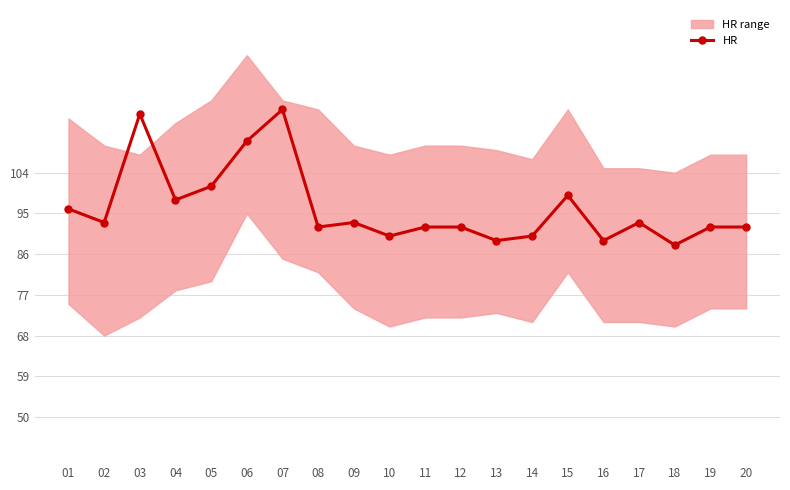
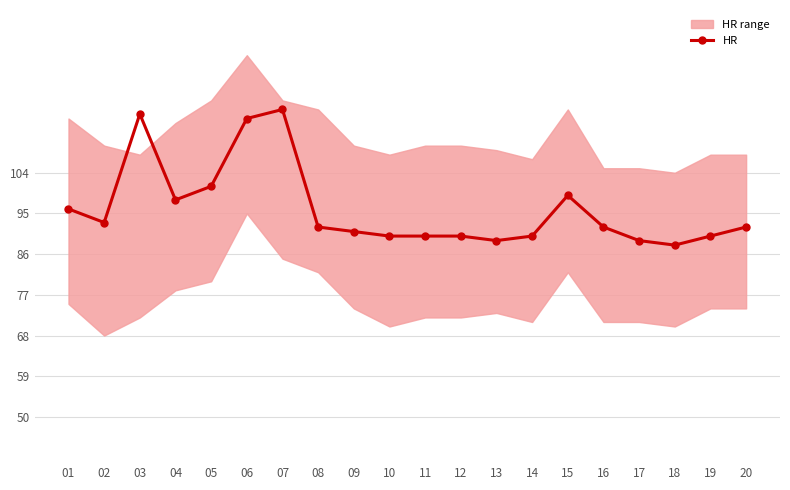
HR, 06: 111 -> 116
HR, 09: 93 -> 91
HR, 11: 92 -> 90
HR, 12: 92 -> 90
HR, 16: 89 -> 92
HR, 17: 93 -> 89
HR, 19: 92 -> 90
